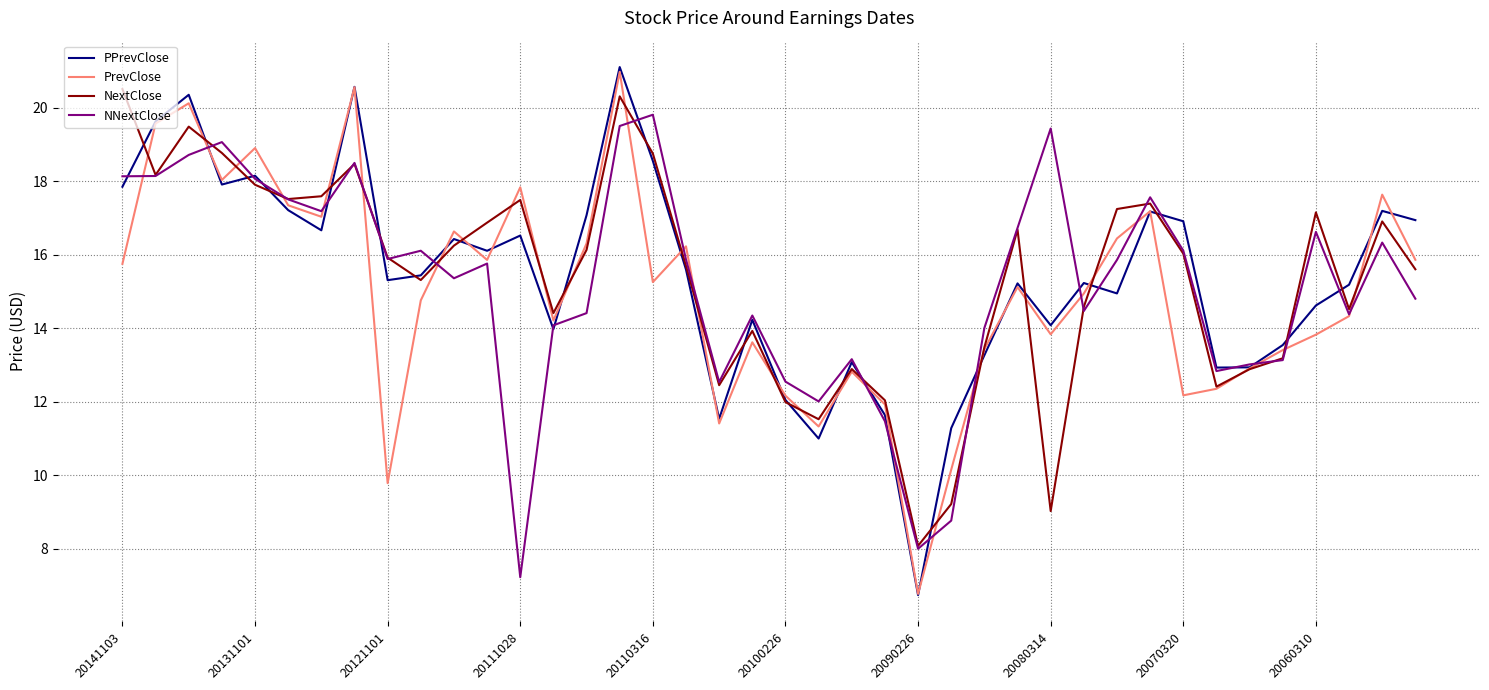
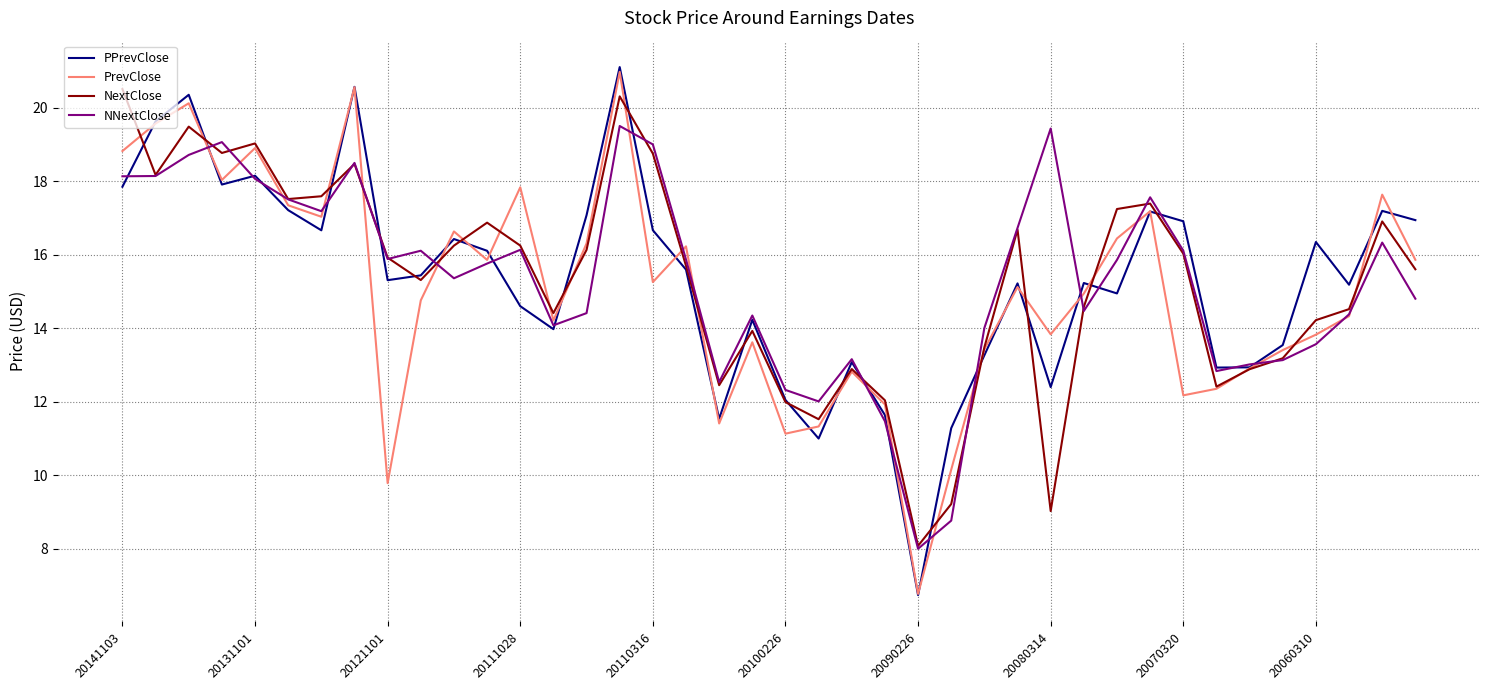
PrevClose, 20141103: 15.8 -> 18.8
NextClose, 20131101: 17.9 -> 19.0
PPrevClose, 20111028: 16.5 -> 14.6
NextClose, 20111028: 17.5 -> 16.3
NNextClose, 20111028: 7.2 -> 16.1
PPrevClose, 20110316: 18.6 -> 16.7
NNextClose, 20110316: 19.8 -> 19.0
PrevClose, 20100226: 12.2 -> 11.1
NNextClose, 20100226: 12.6 -> 12.3
PPrevClose, 20080314: 14.1 -> 12.4
PPrevClose, 20060310: 14.6 -> 16.4
NextClose, 20060310: 17.2 -> 14.2
NNextClose, 20060310: 16.6 -> 13.6
